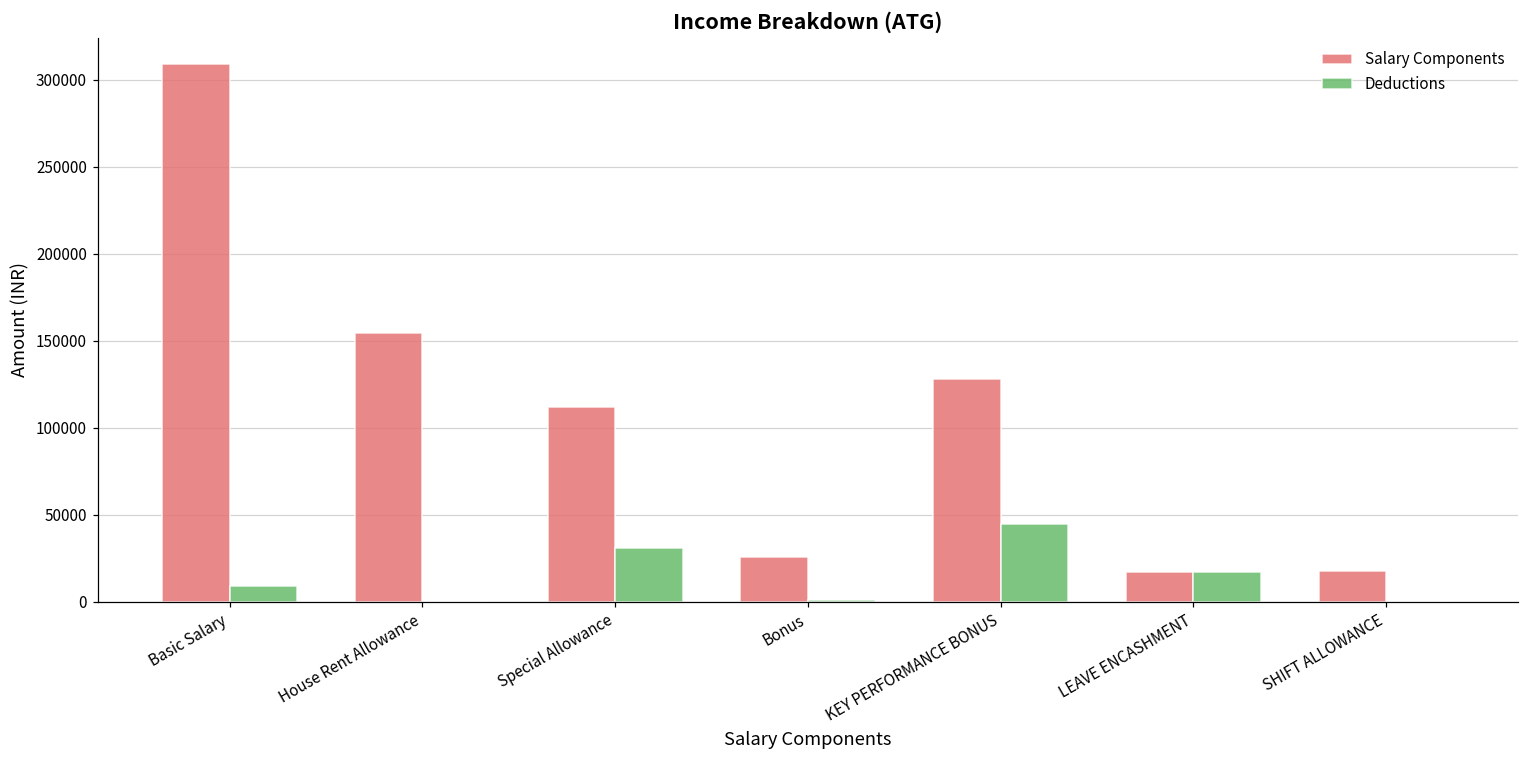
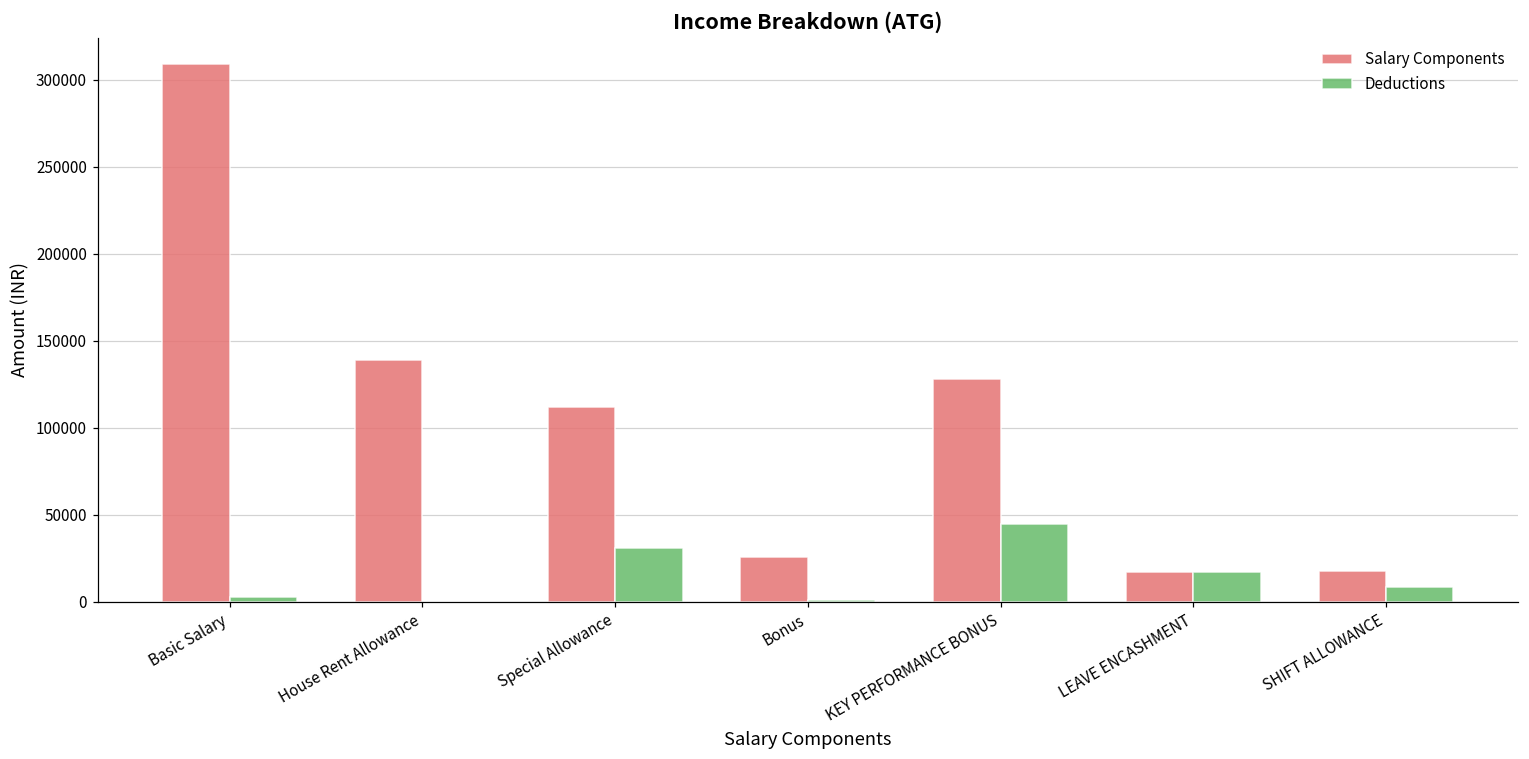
Deductions, Basic Salary: 9000 -> 3000
Salary Components, House Rent Allowance: 154000 -> 139000
Deductions, SHIFT ALLOWANCE: 0 -> 9000
